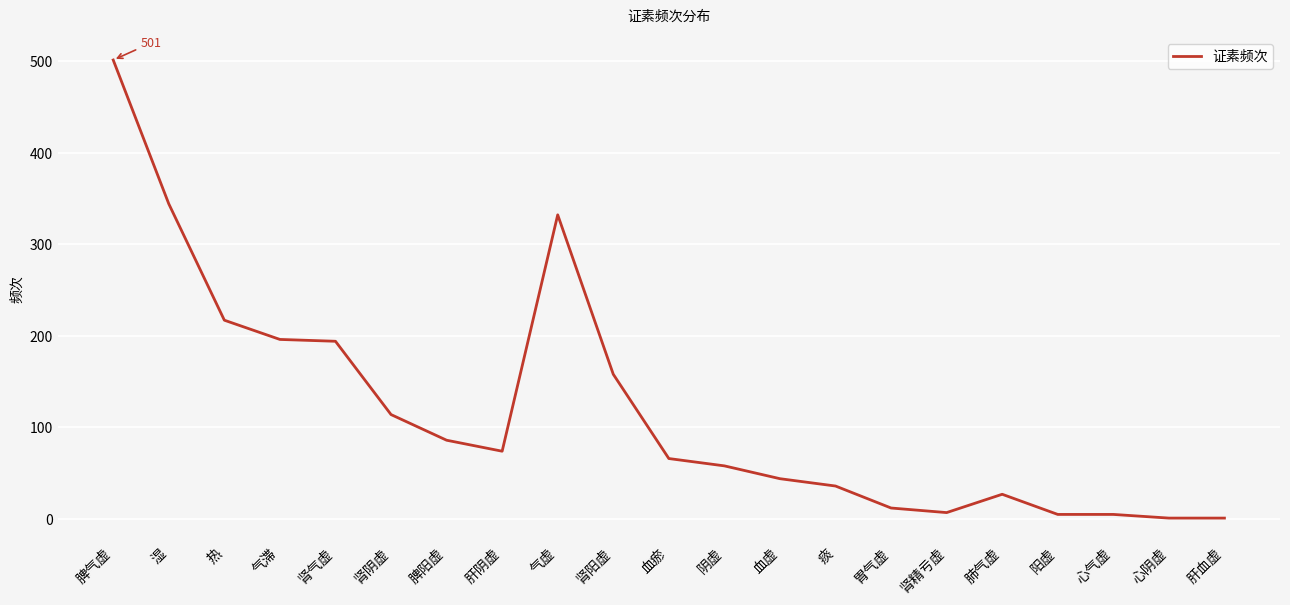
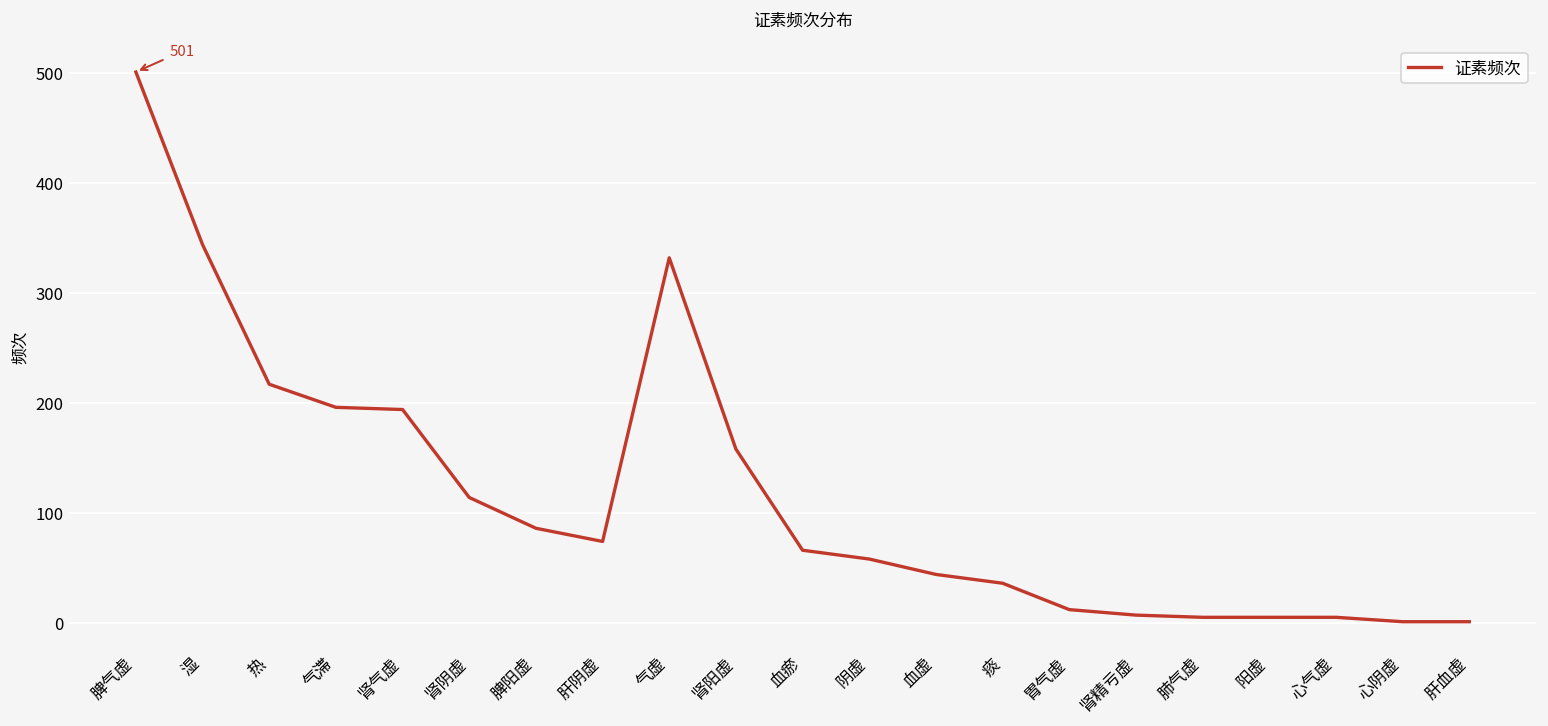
肺气虚: 30 -> 10
